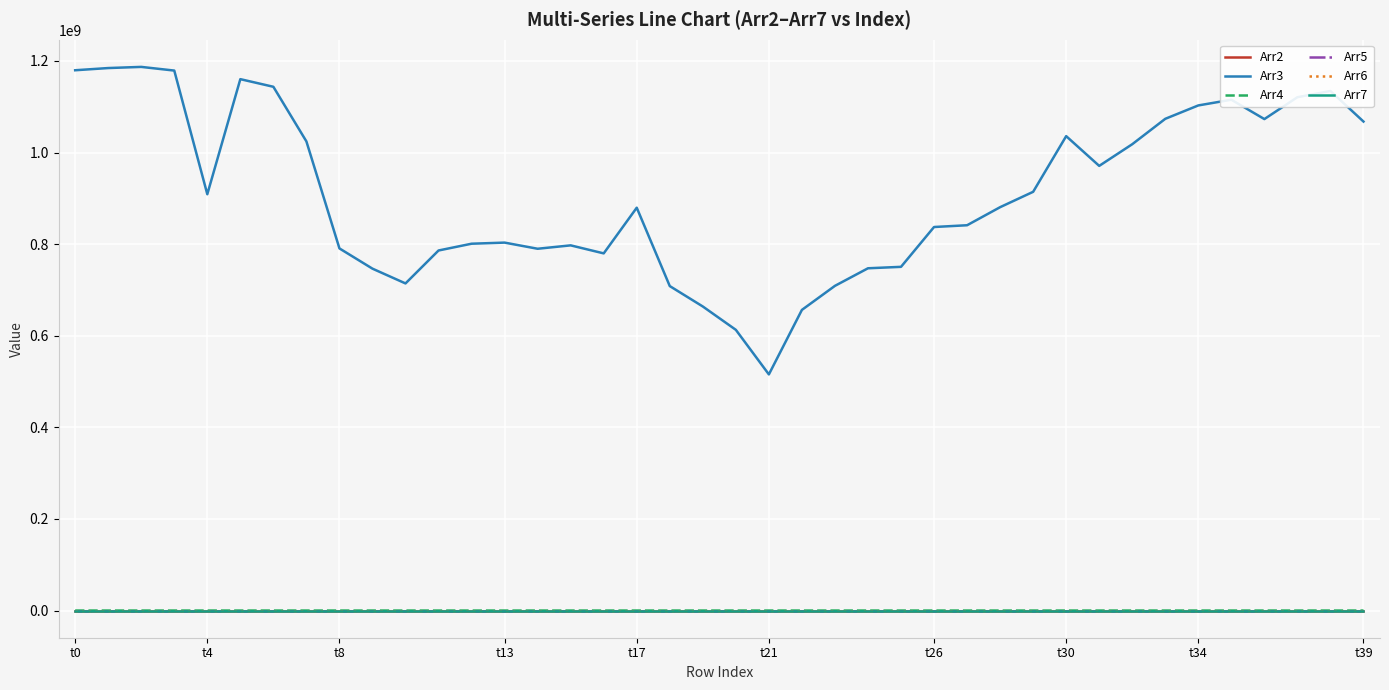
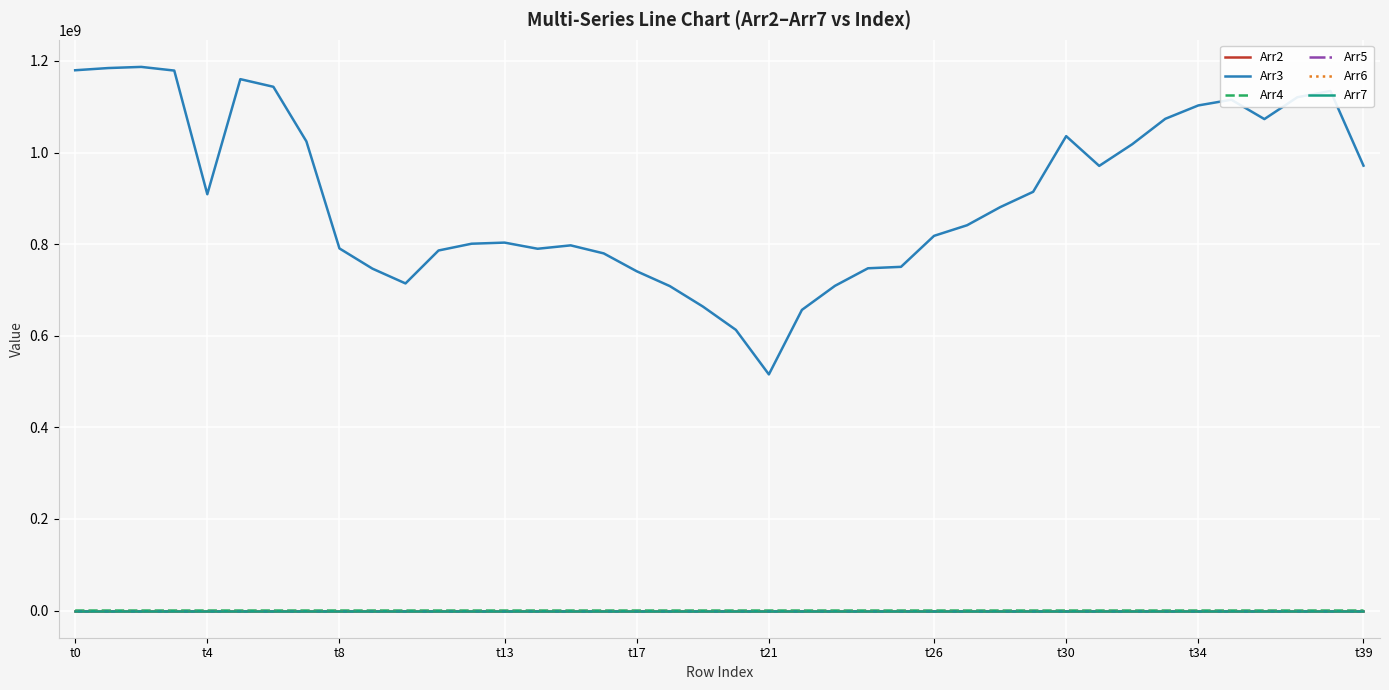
Arr3, t17: 880000000 -> 740000000
Arr3, t26: 840000000 -> 820000000
Arr3, t39: 1070000000 -> 970000000
